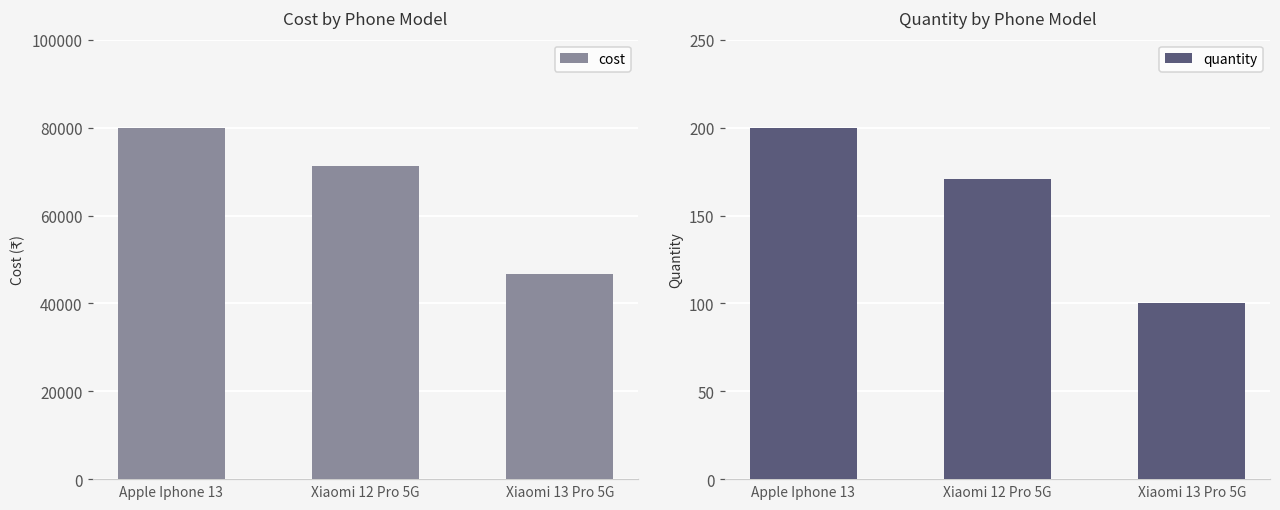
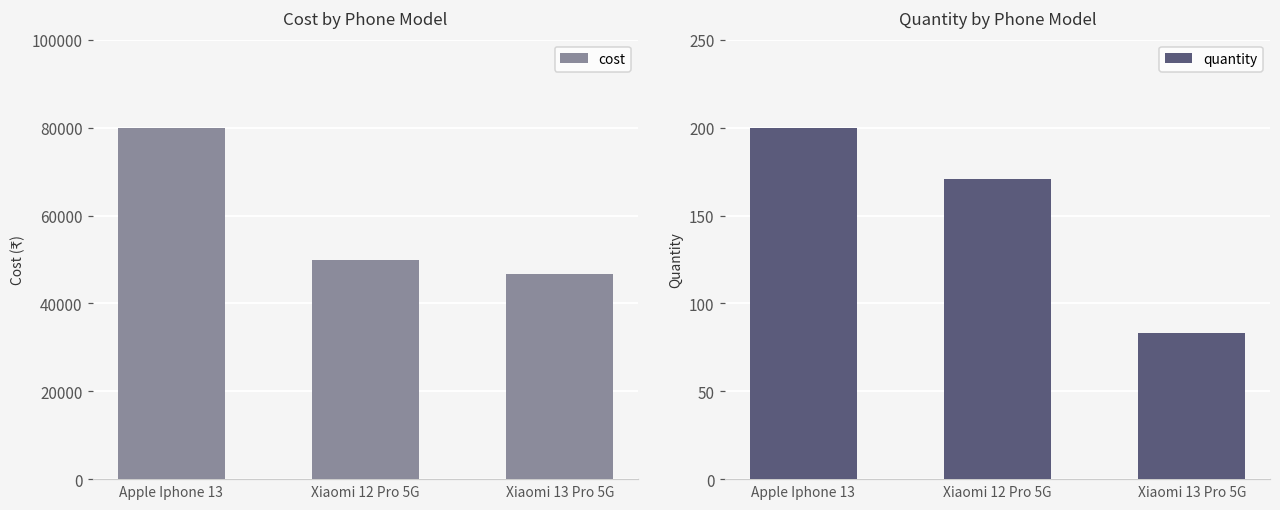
Cost by Phone Model, Xiaomi 12 Pro 5G: 71000 -> 50000
Quantity by Phone Model, Xiaomi 13 Pro 5G: 100 -> 83
